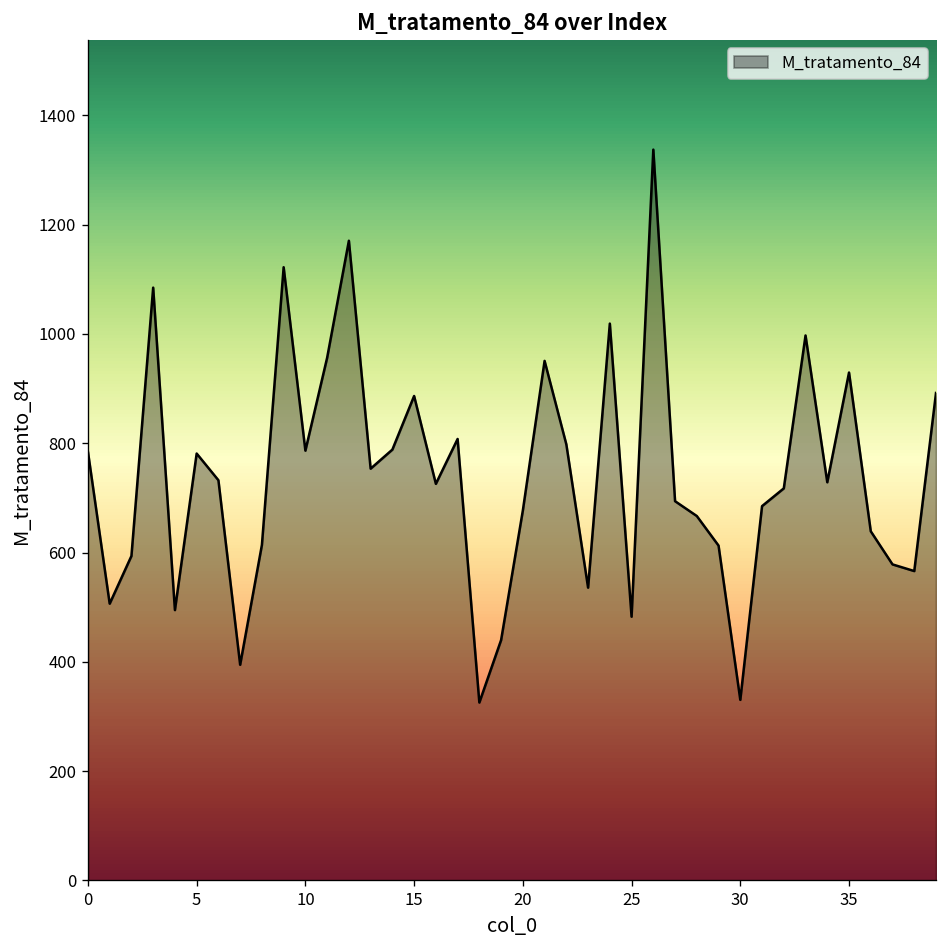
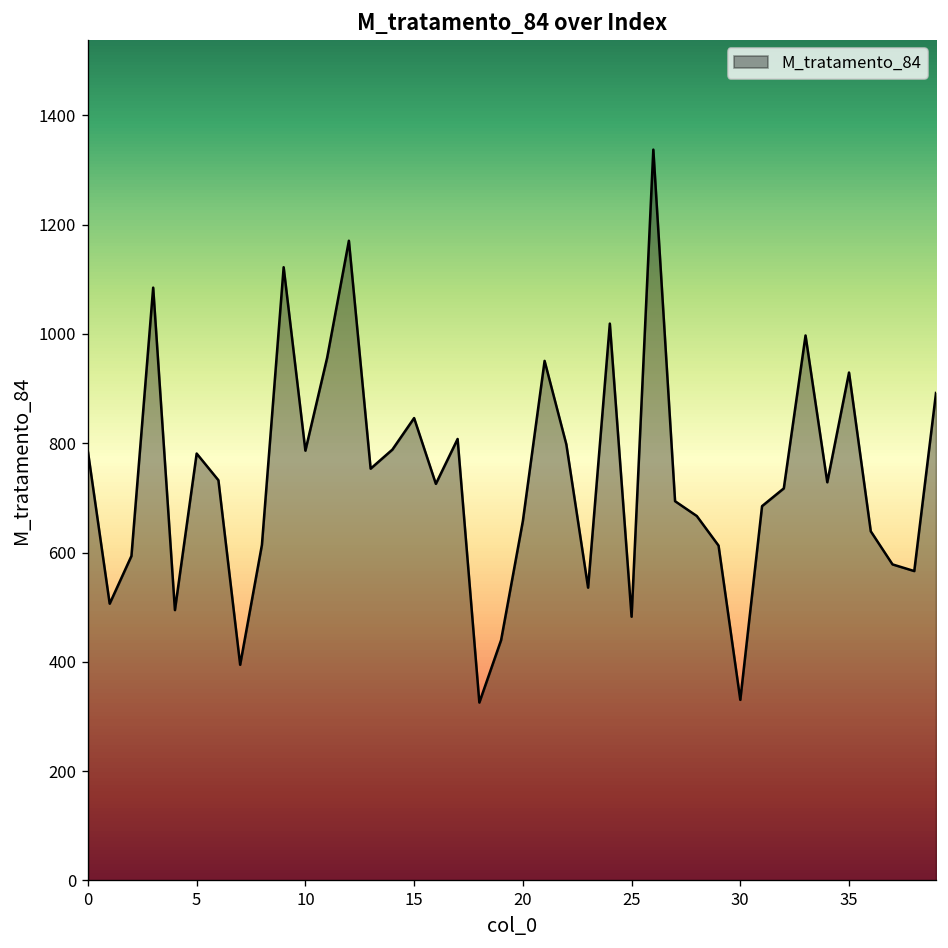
15: 890 -> 850
20: 680 -> 660
